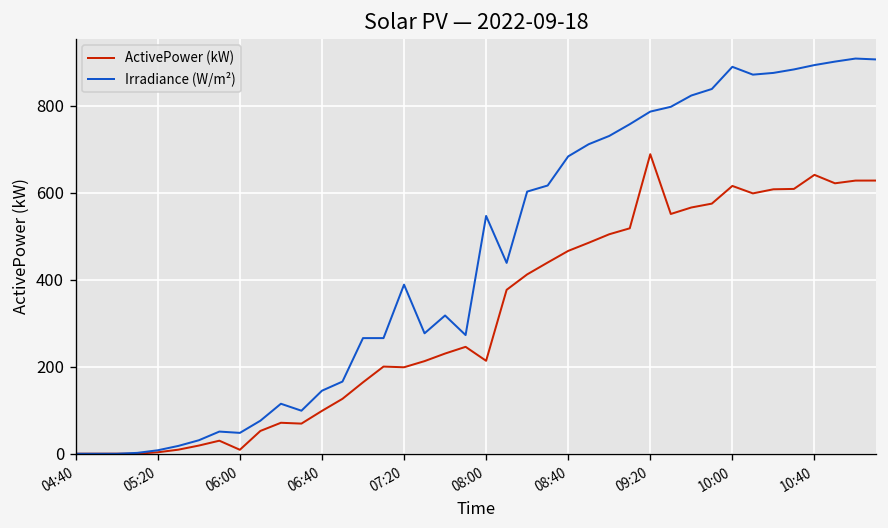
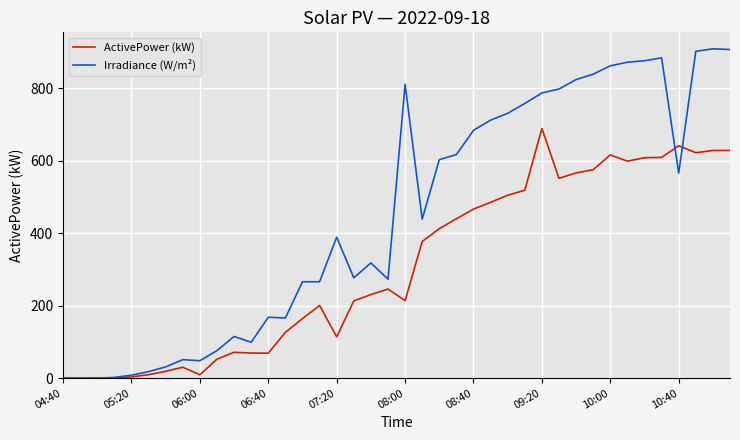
ActivePower (kW), 06:40: 100 -> 70
Irradiance (W/m²), 06:40: 150 -> 170
ActivePower (kW), 07:20: 200 -> 110
Irradiance (W/m²), 08:00: 550 -> 810
Irradiance (W/m²), 10:00: 890 -> 860
Irradiance (W/m²), 10:40: 890 -> 570
